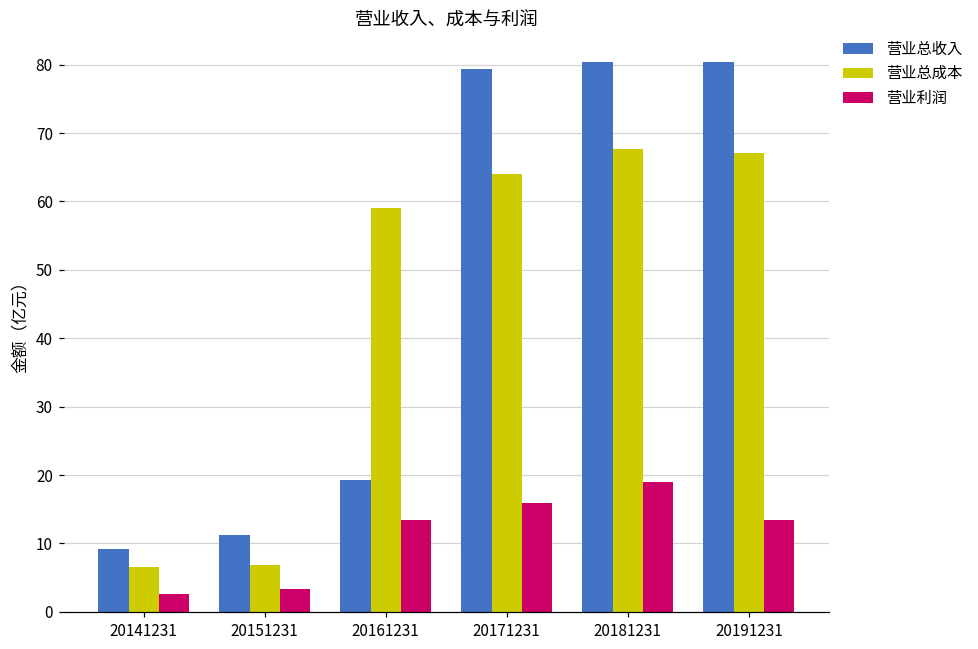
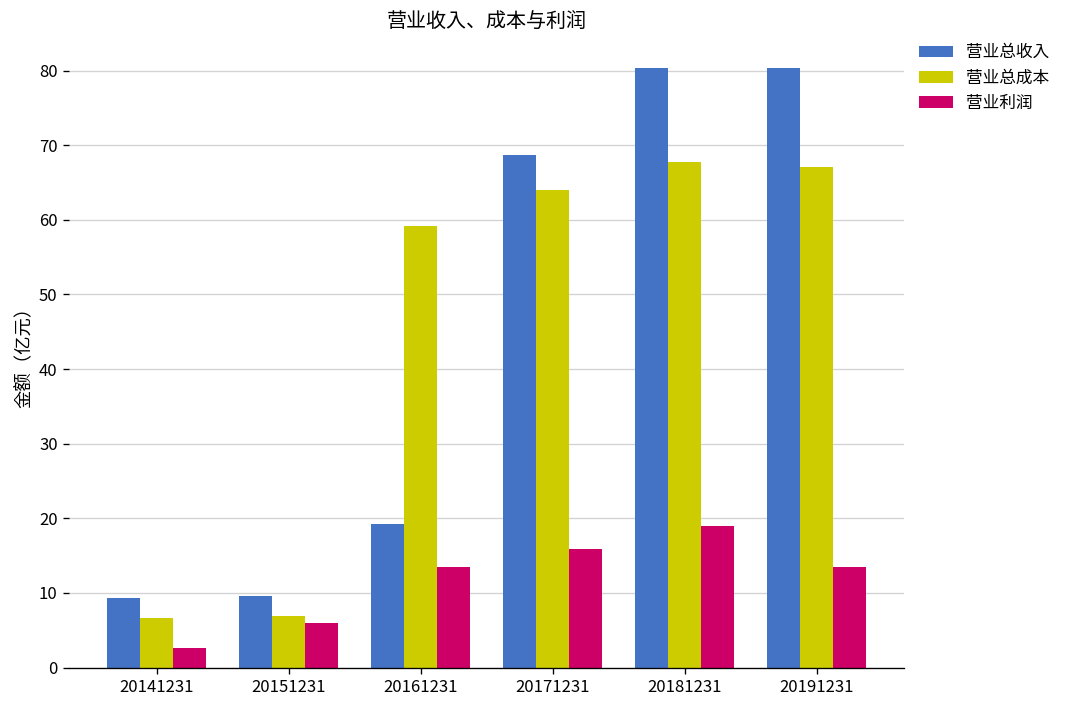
营业总收入, 20151231: 11 -> 10
营业利润, 20151231: 3 -> 6
营业总收入, 20171231: 79 -> 69
